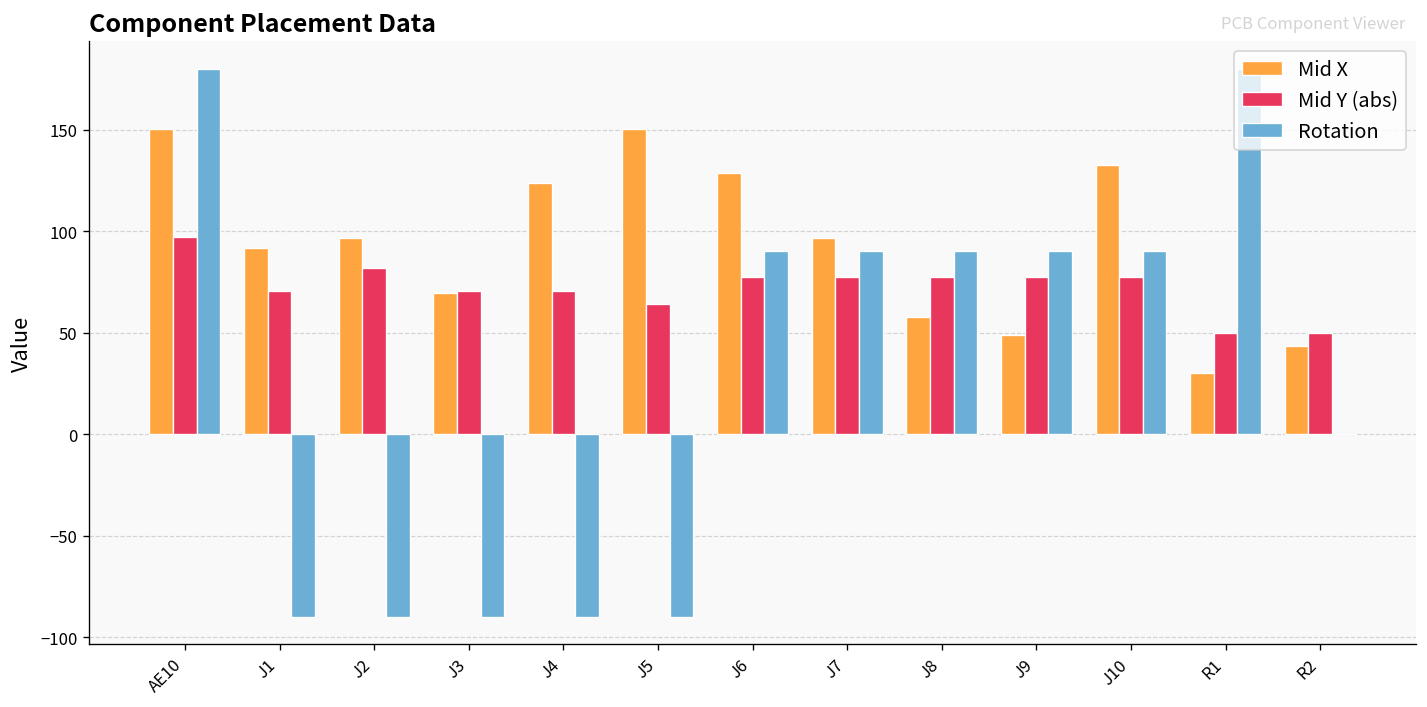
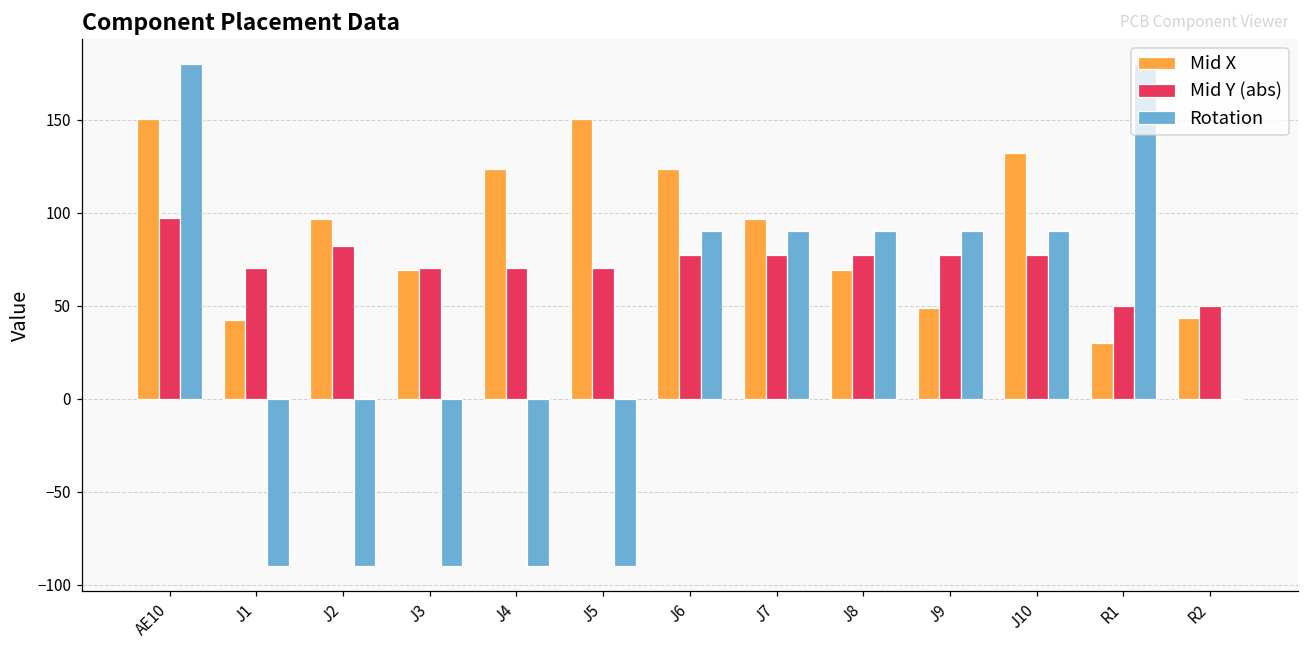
Mid X, J1: 92 -> 43
Mid Y (abs), J5: 64 -> 71
Mid X, J6: 129 -> 124
Mid X, J8: 58 -> 70
